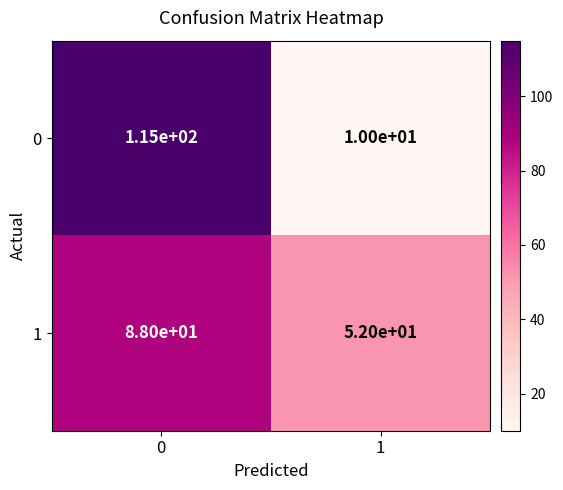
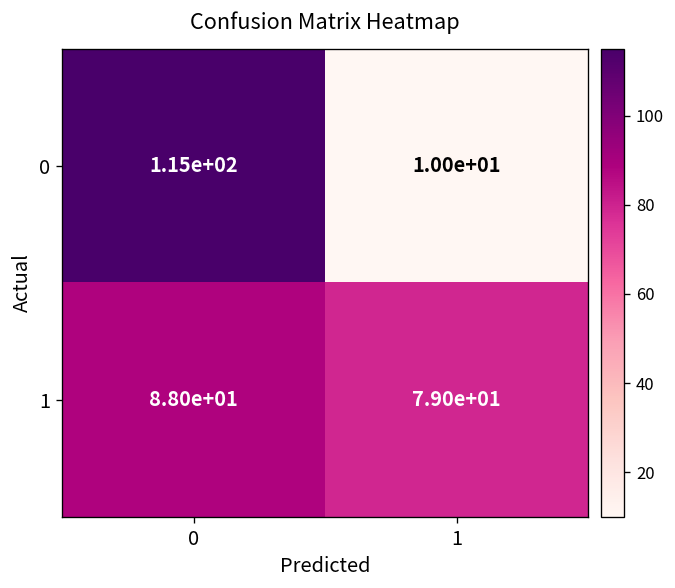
1, 1: 5.20e+01 -> 7.90e+01
